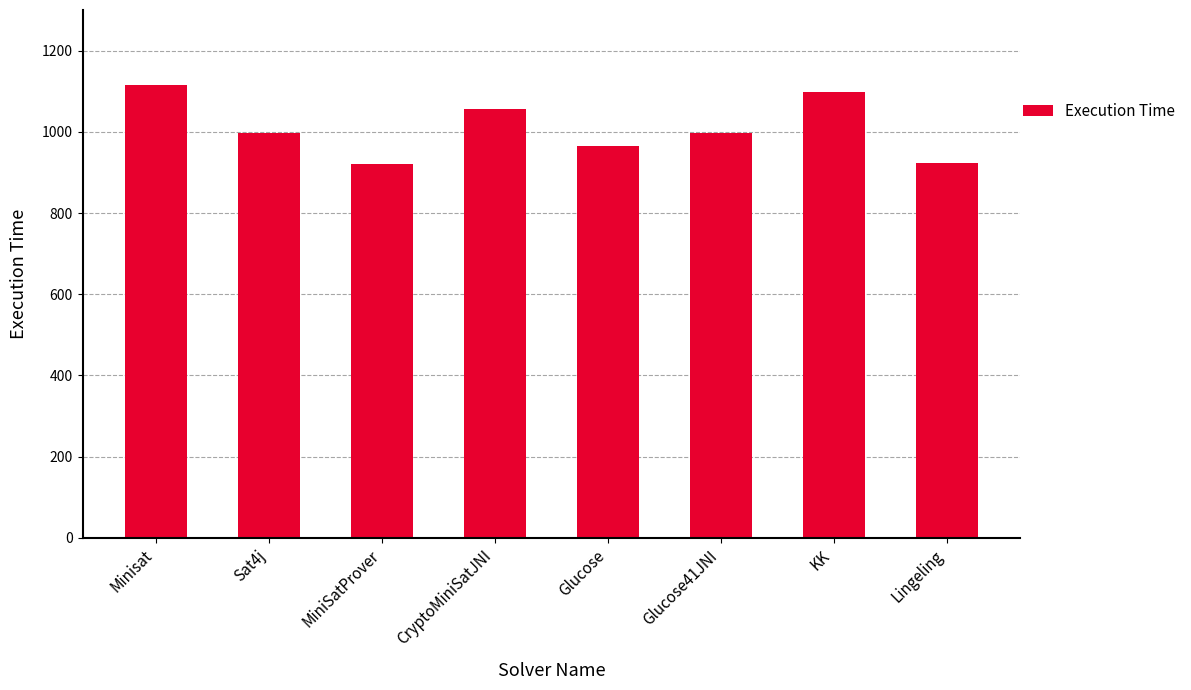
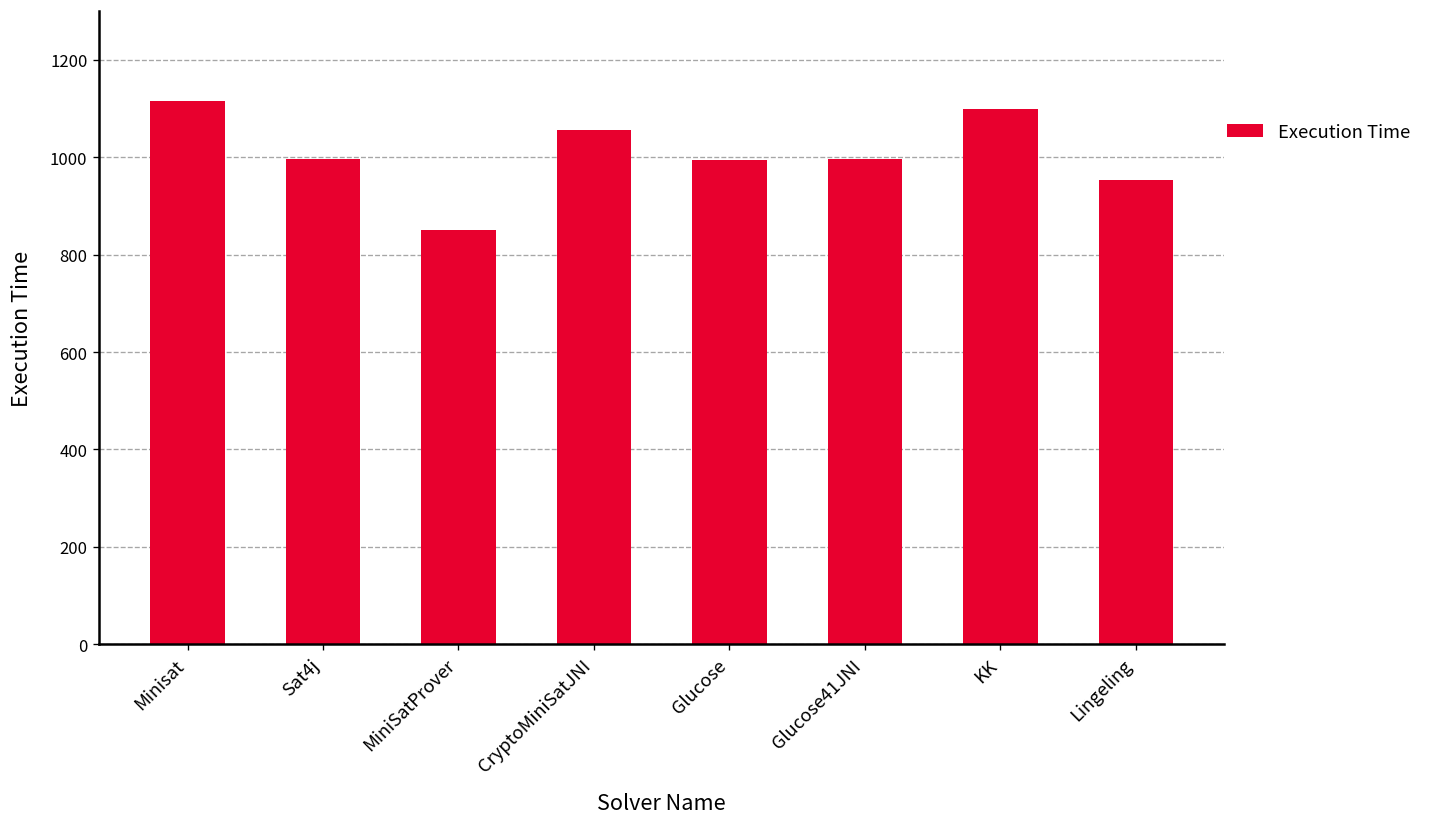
MiniSatProver: 920 -> 850
Glucose: 970 -> 990
Lingeling: 920 -> 950
